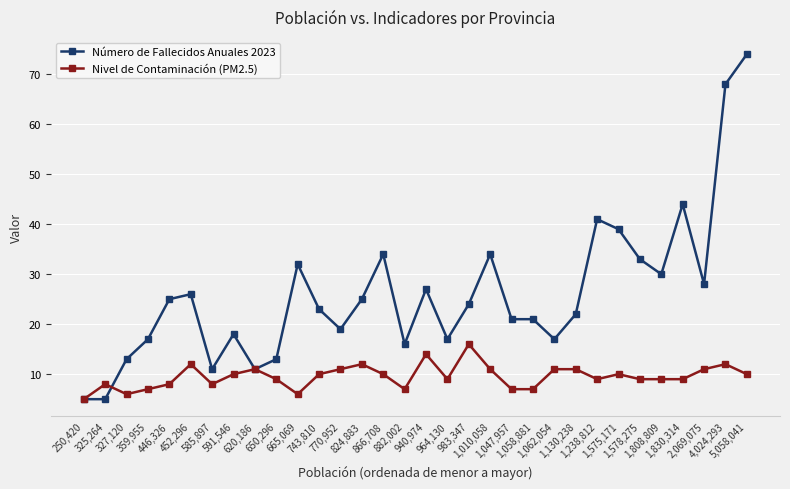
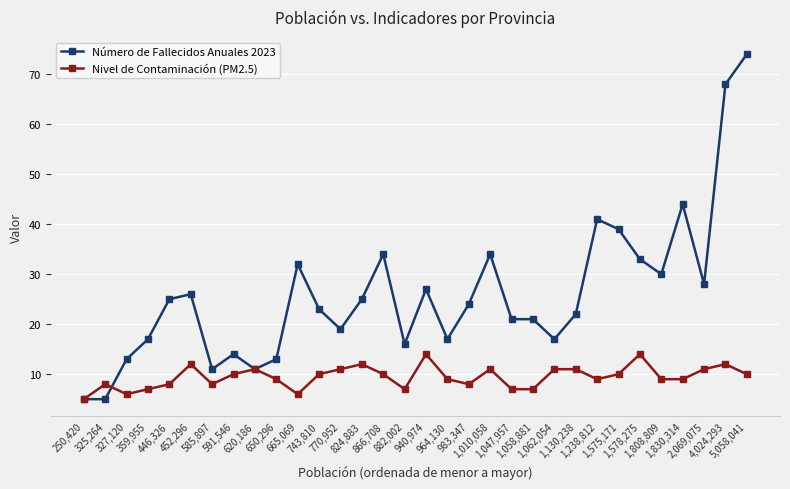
Número de Fallecidos Anuales 2023, 591,546: 18 -> 14
Nivel de Contaminación (PM2.5), 983,347: 16 -> 8
Nivel de Contaminación (PM2.5), 1,578,275: 9 -> 14
